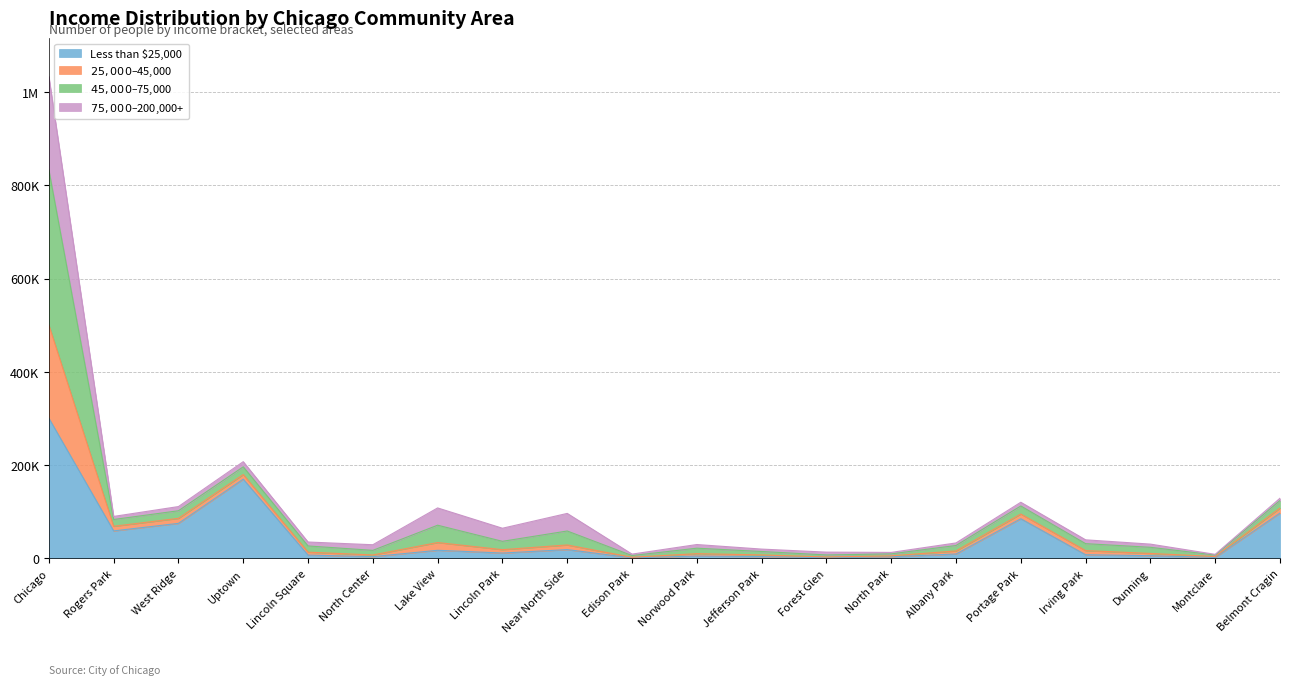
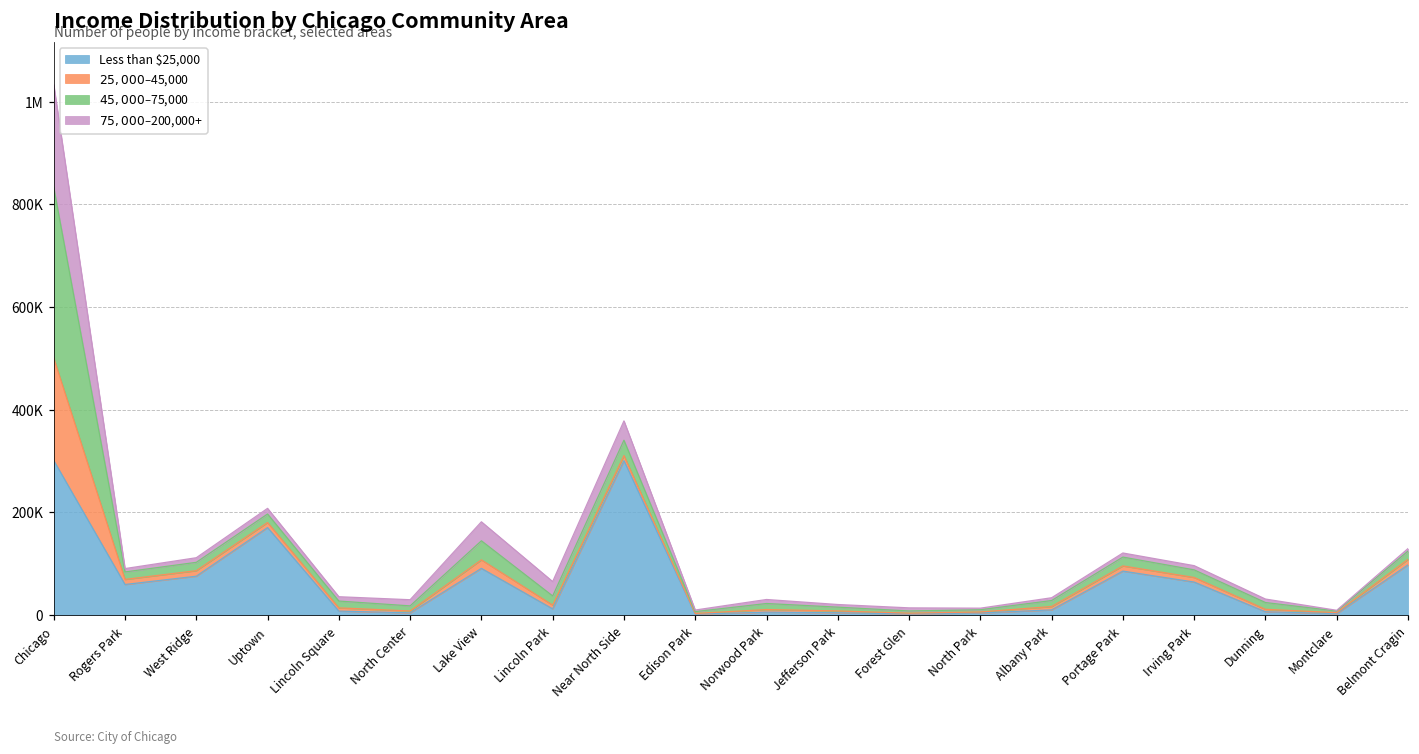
Less than $25,000, Lake View: 20000 -> 90000
Less than $25,000, Near North Side: 20000 -> 300000
Less than $25,000, Irving Park: 10000 -> 60000
